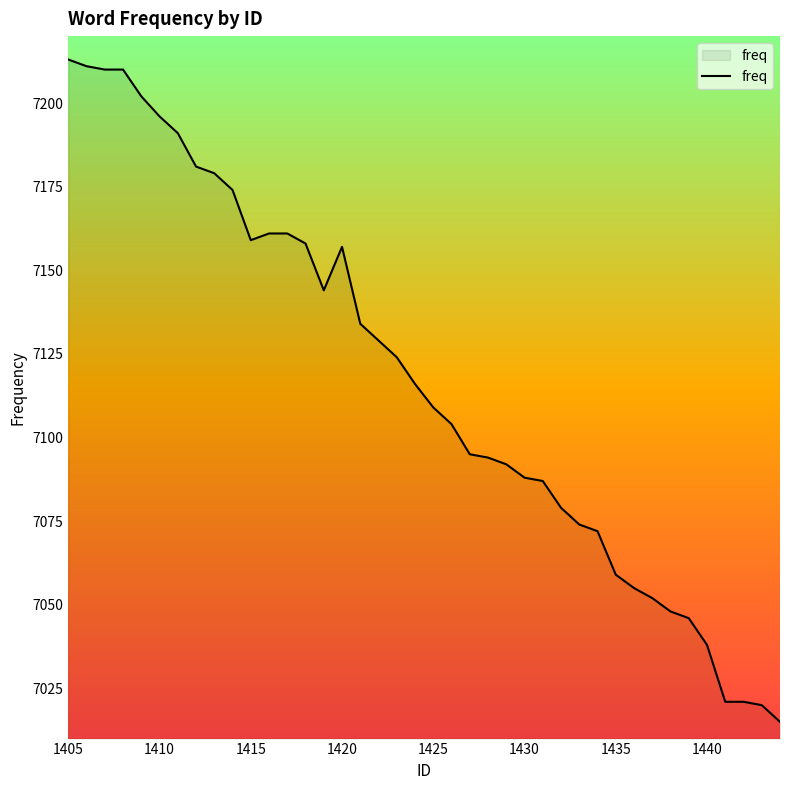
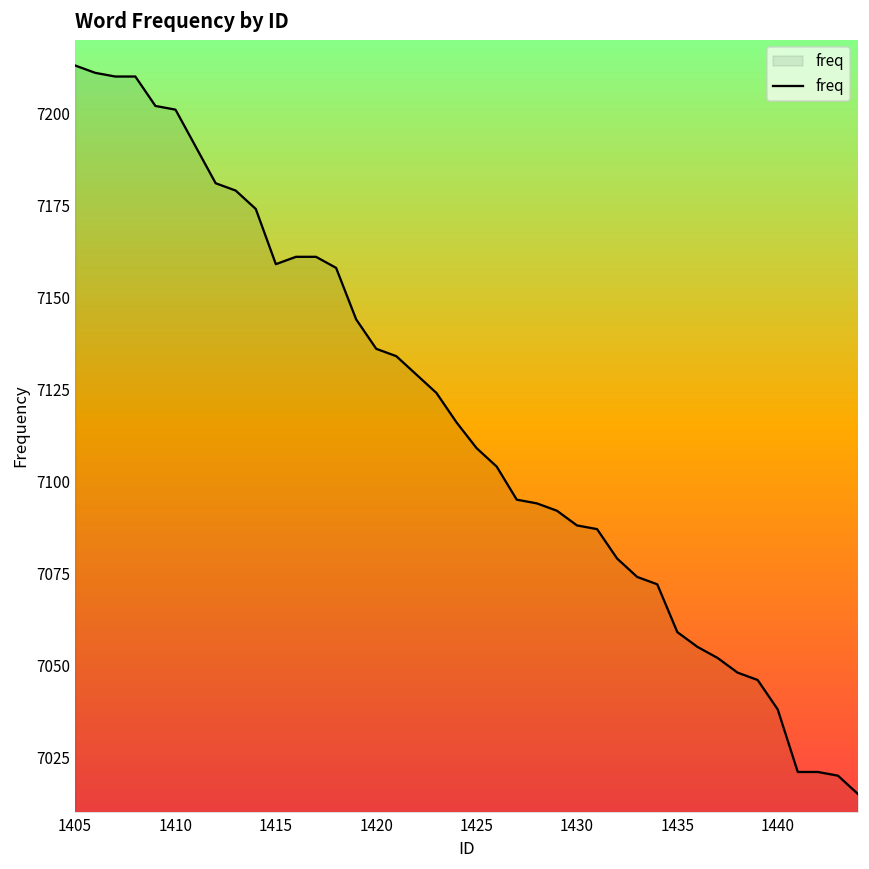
1410: 7196 -> 7201
1420: 7157 -> 7136
